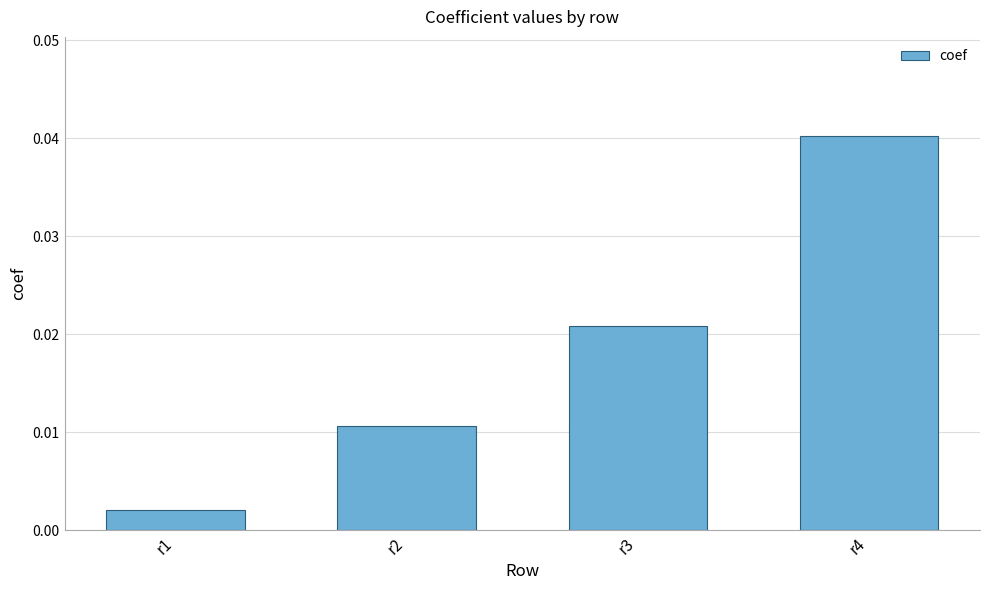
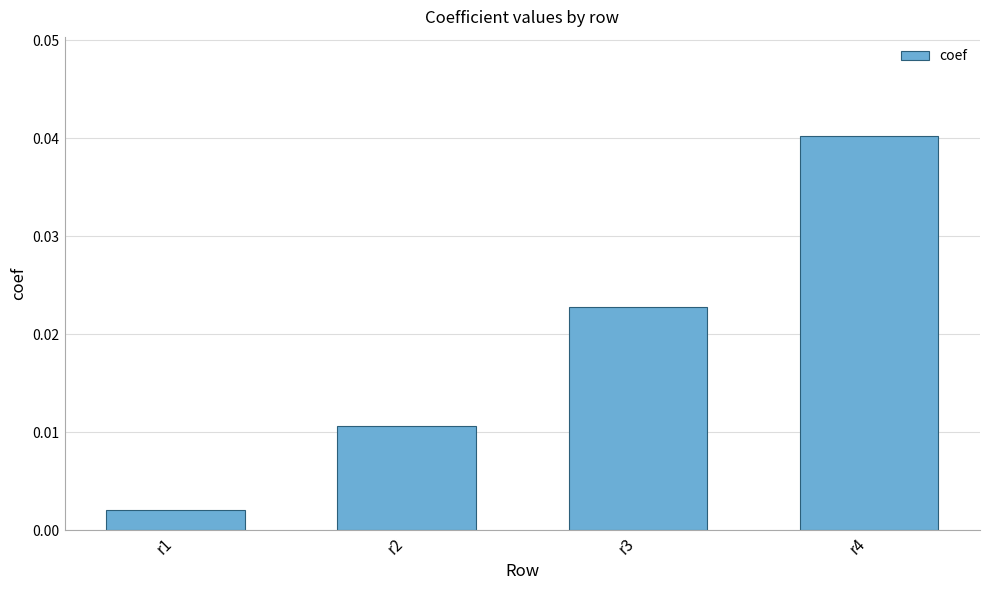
r3: 0.021 -> 0.023
